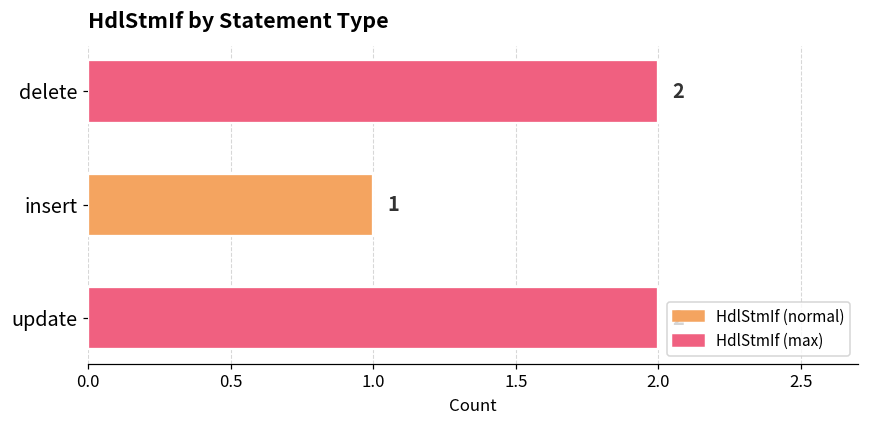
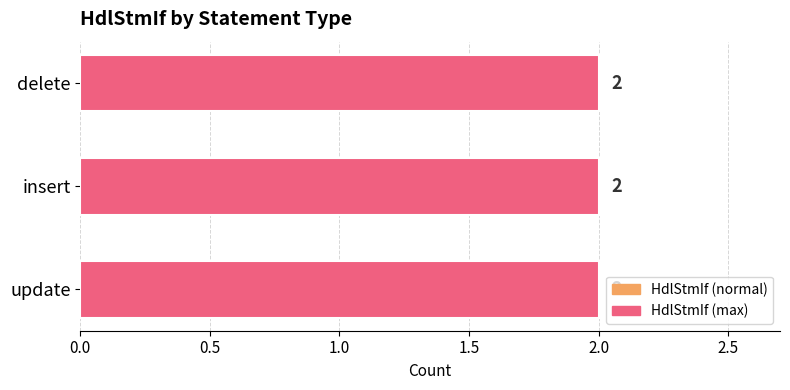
insert: 1 -> 2
